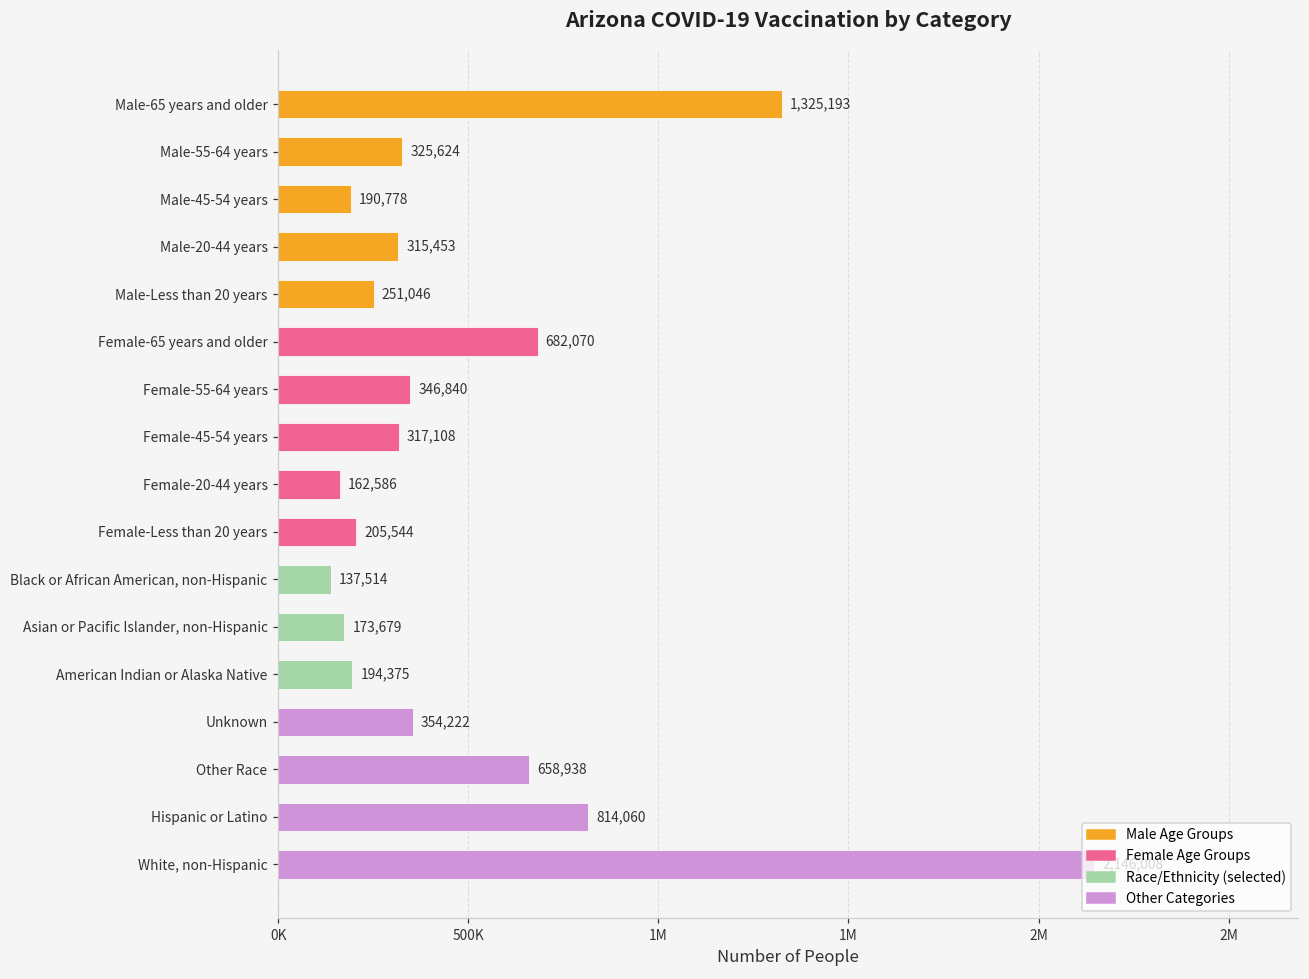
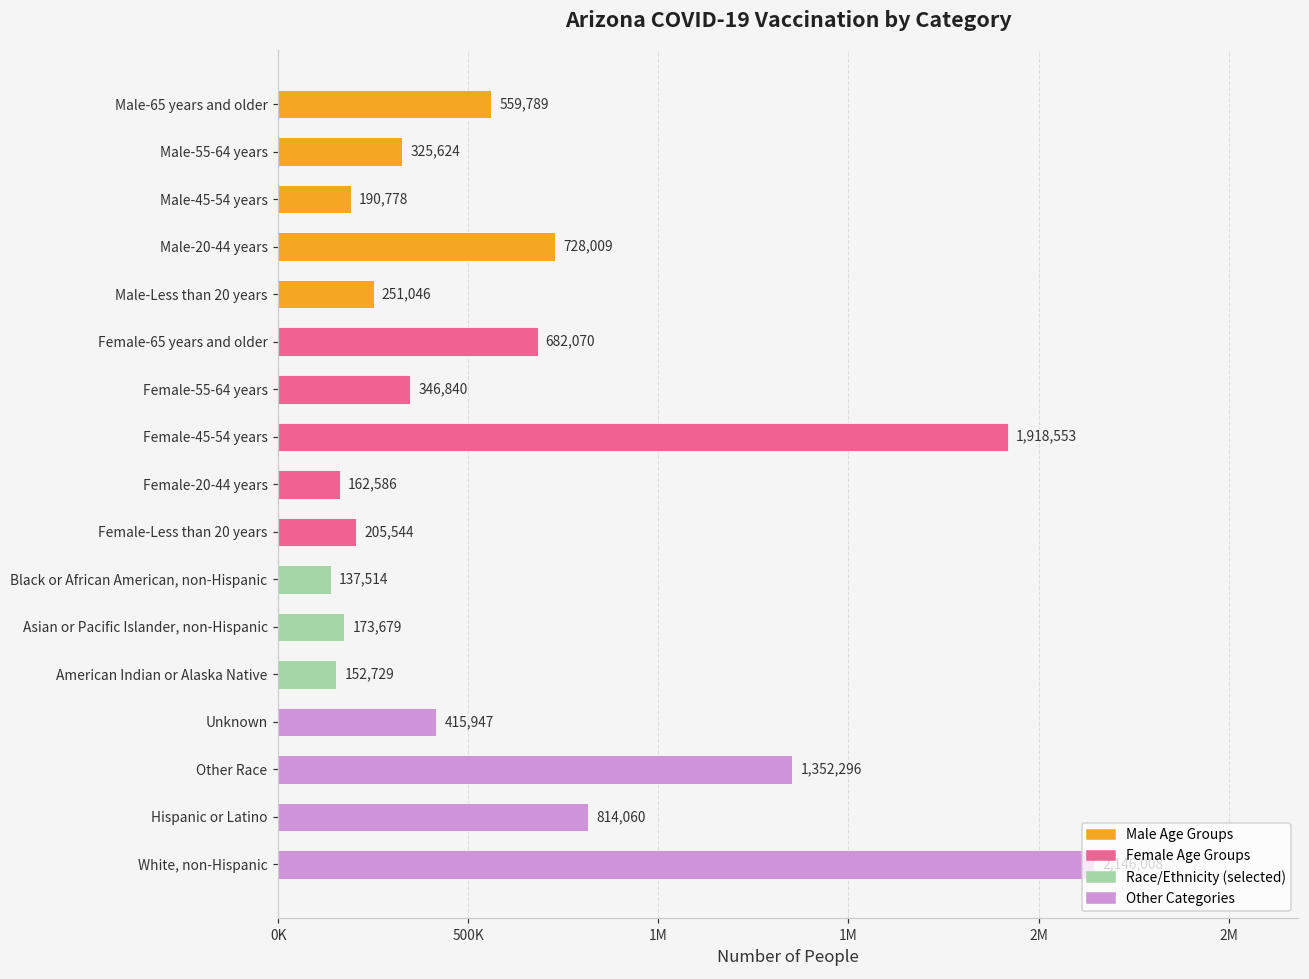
Male-65 years and older: 1,325,193 -> 559,789
Male-20-44 years: 315,453 -> 728,009
Female-45-54 years: 317,108 -> 1,918,553
American Indian or Alaska Native: 194,375 -> 152,729
Unknown: 354,222 -> 415,947
Other Race: 658,938 -> 1,352,296
